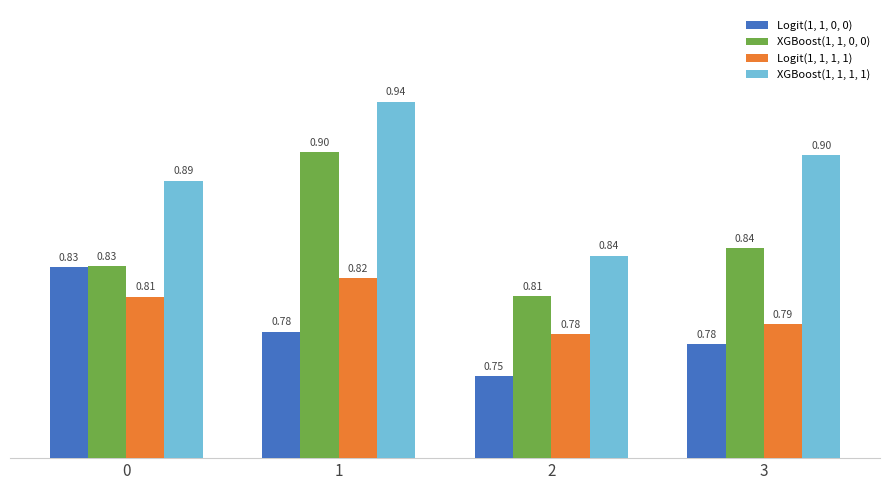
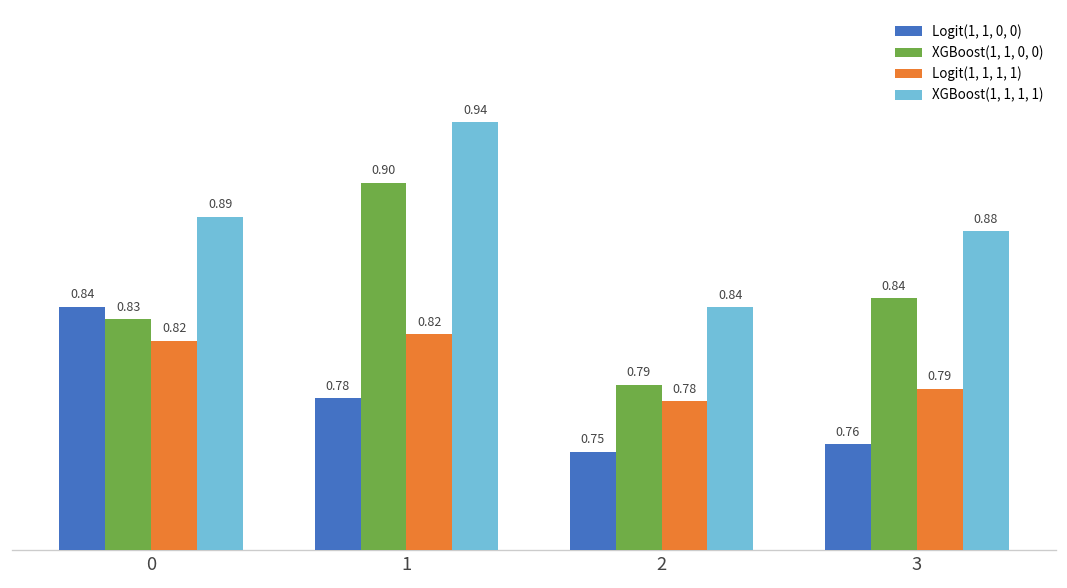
Logit(1, 1, 0, 0), 0: 0.83 -> 0.84
Logit(1, 1, 1, 1), 0: 0.81 -> 0.82
XGBoost(1, 1, 0, 0), 2: 0.81 -> 0.79
Logit(1, 1, 0, 0), 3: 0.78 -> 0.76
XGBoost(1, 1, 1, 1), 3: 0.90 -> 0.88
